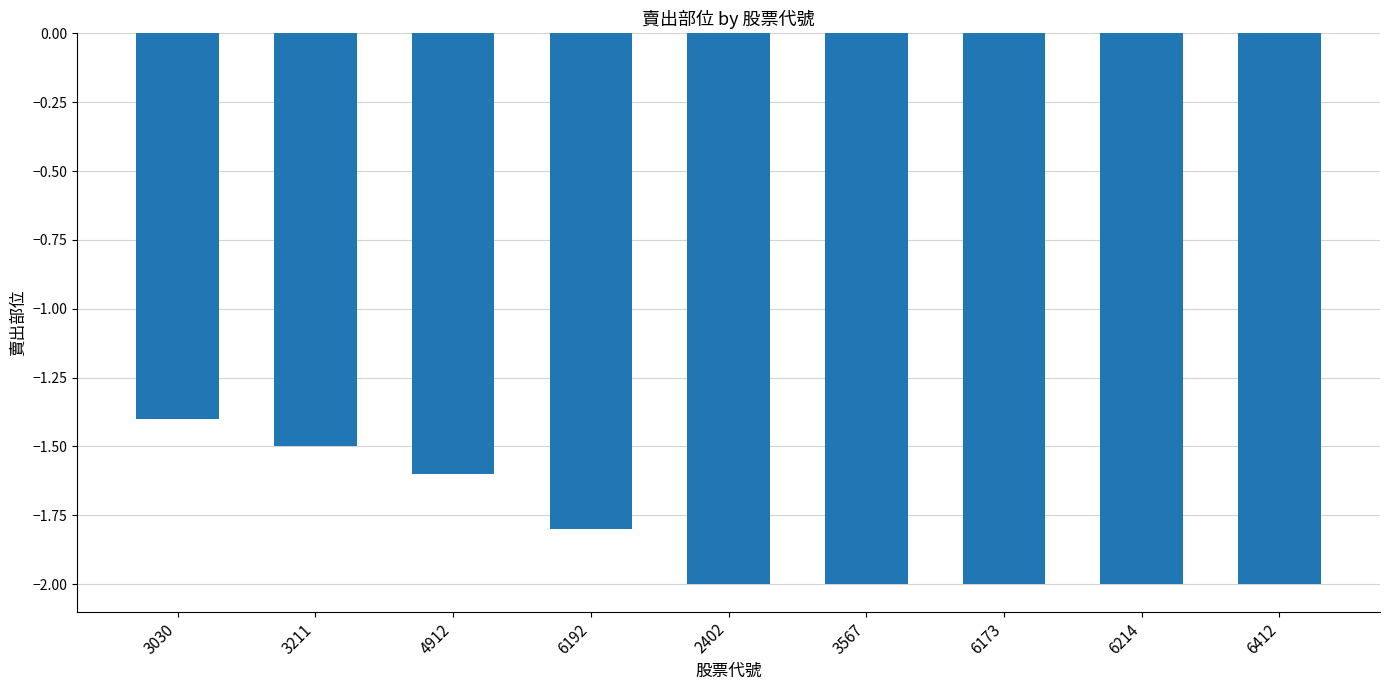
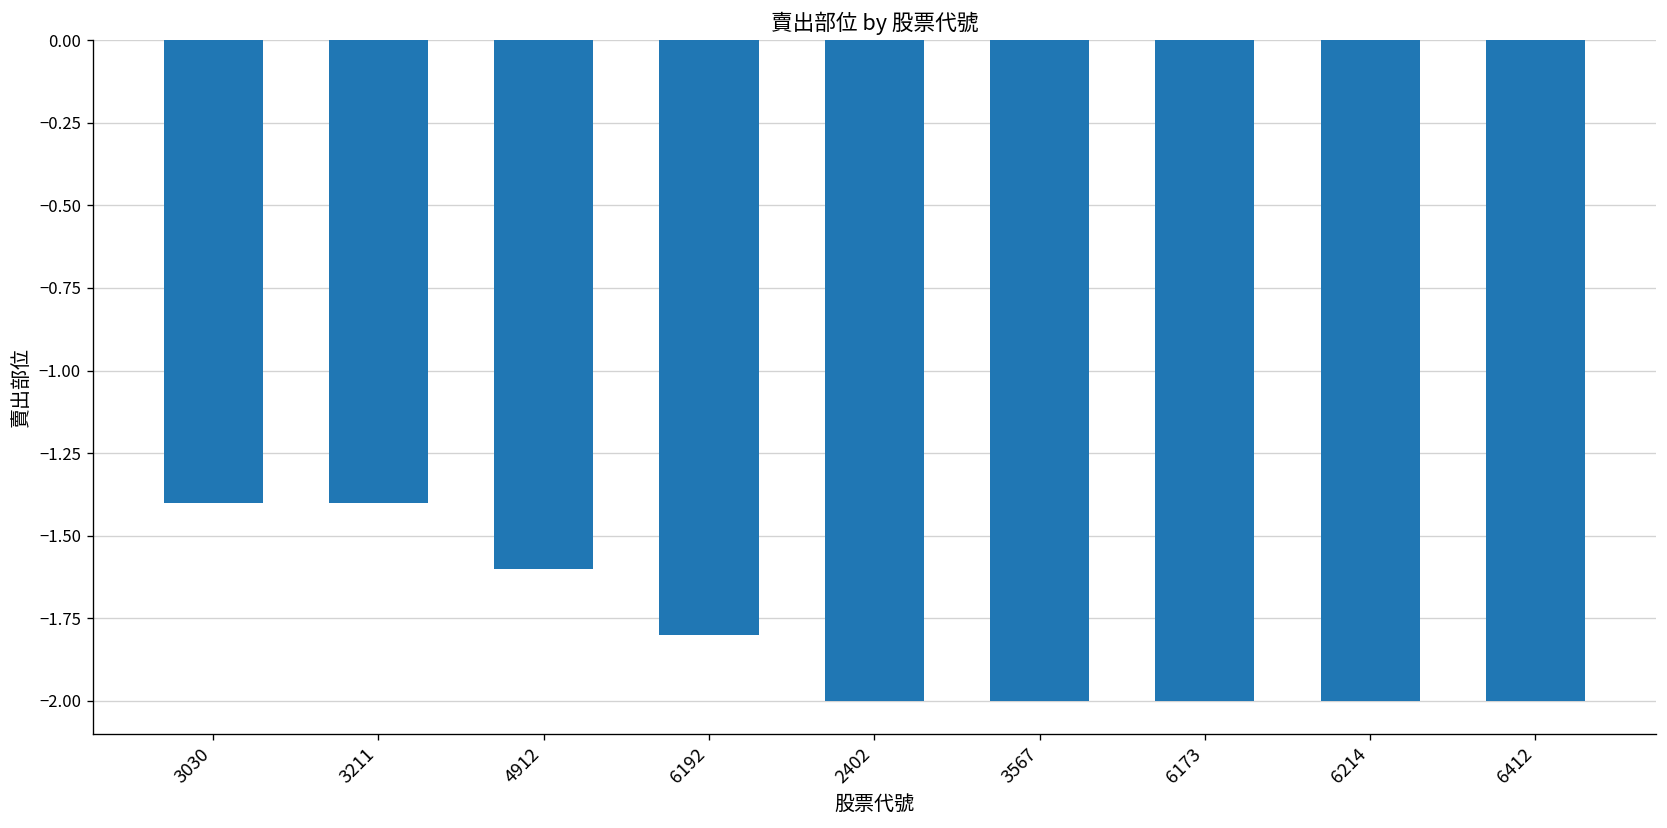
3211: -1.5 -> -1.4
